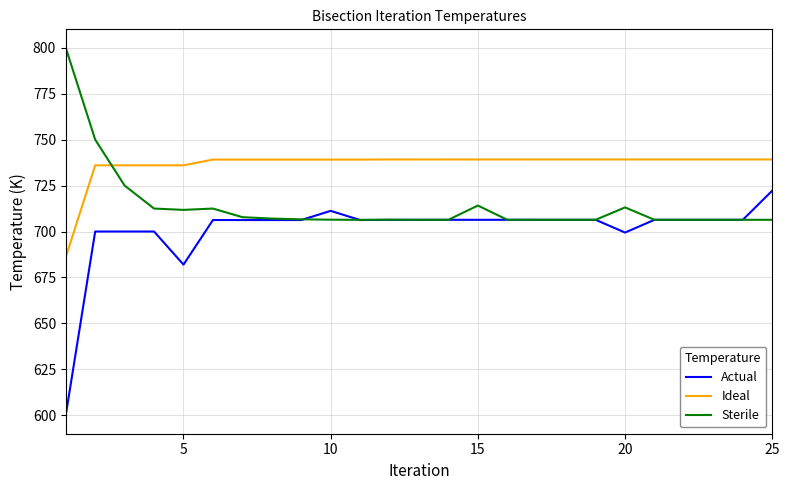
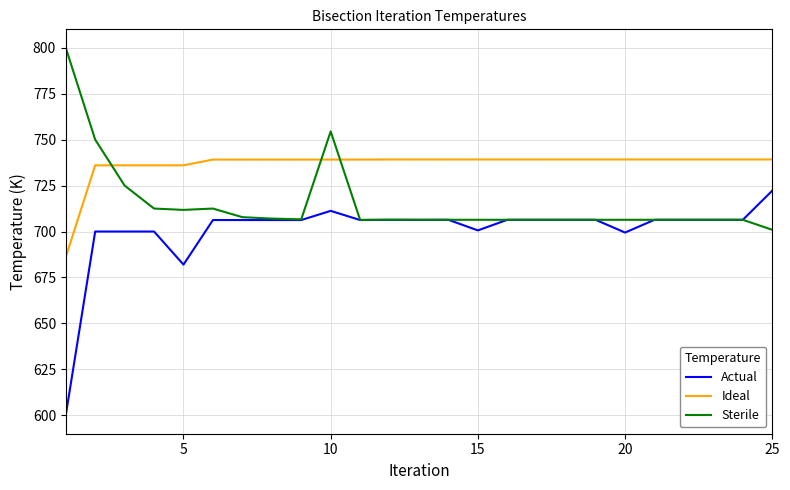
Sterile, 10: 706 -> 754
Actual, 15: 706 -> 701
Sterile, 15: 714 -> 706
Sterile, 20: 713 -> 706
Sterile, 25: 706 -> 701
